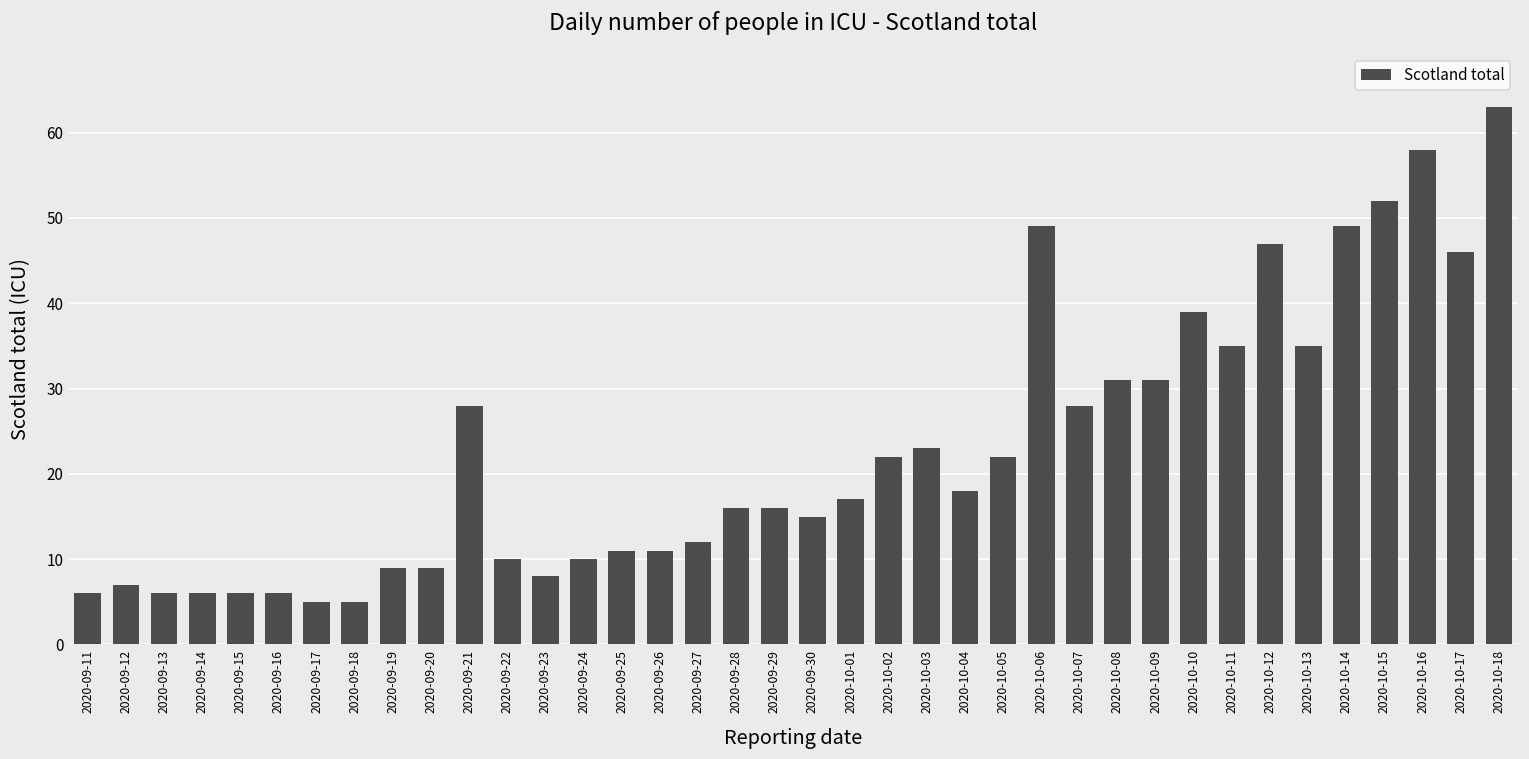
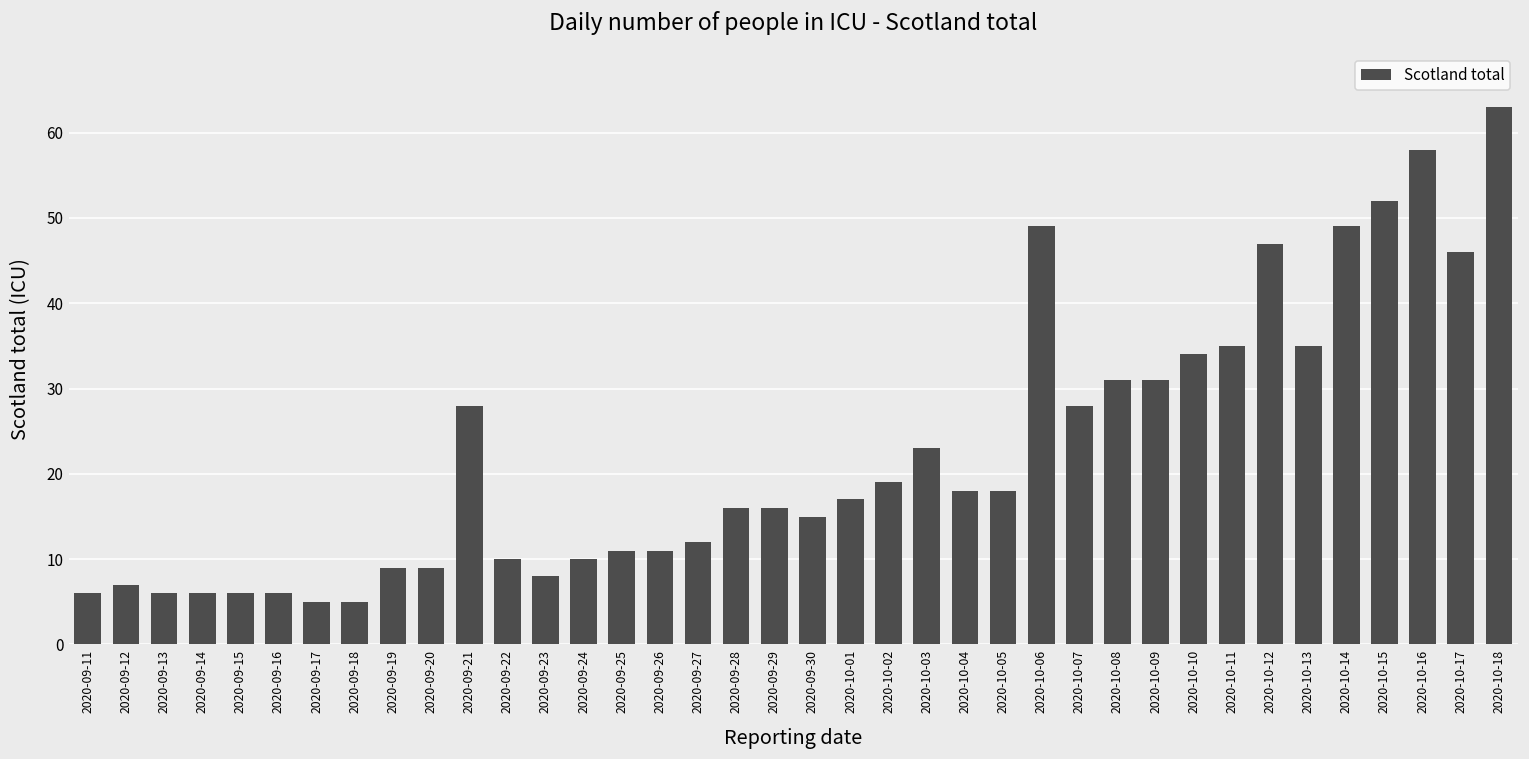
2020-10-02: 22 -> 19
2020-10-05: 22 -> 18
2020-10-10: 39 -> 34
